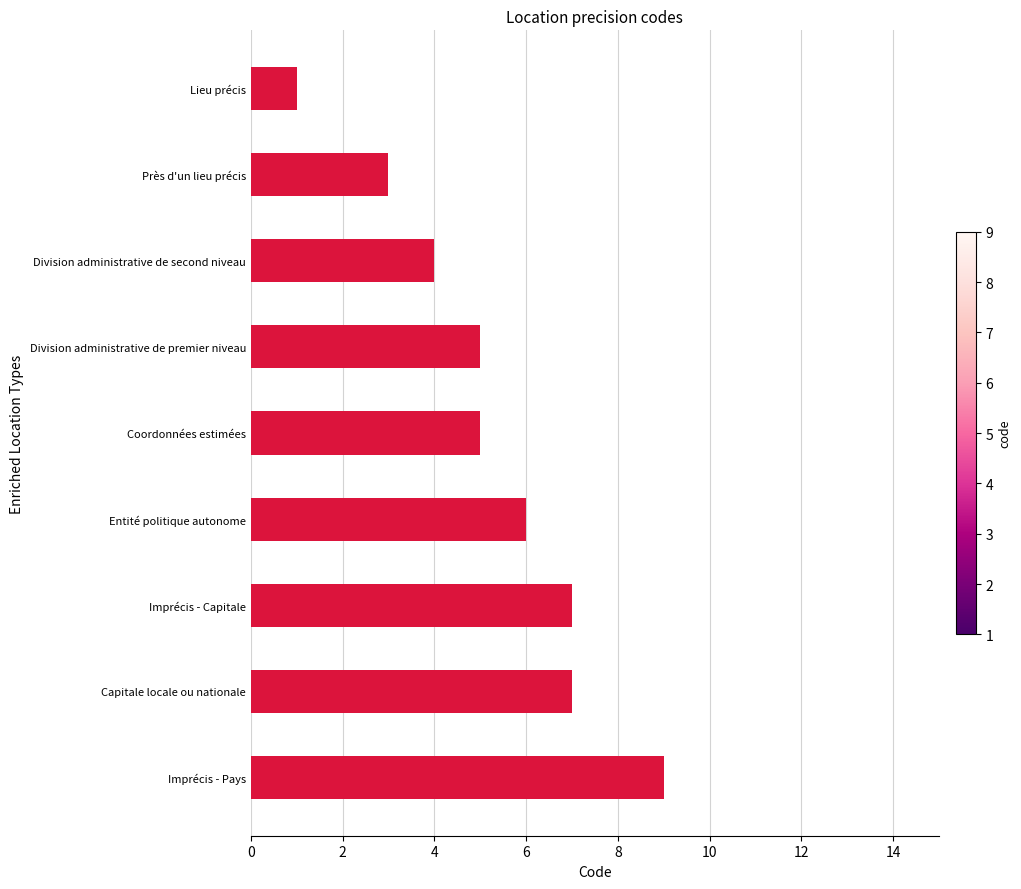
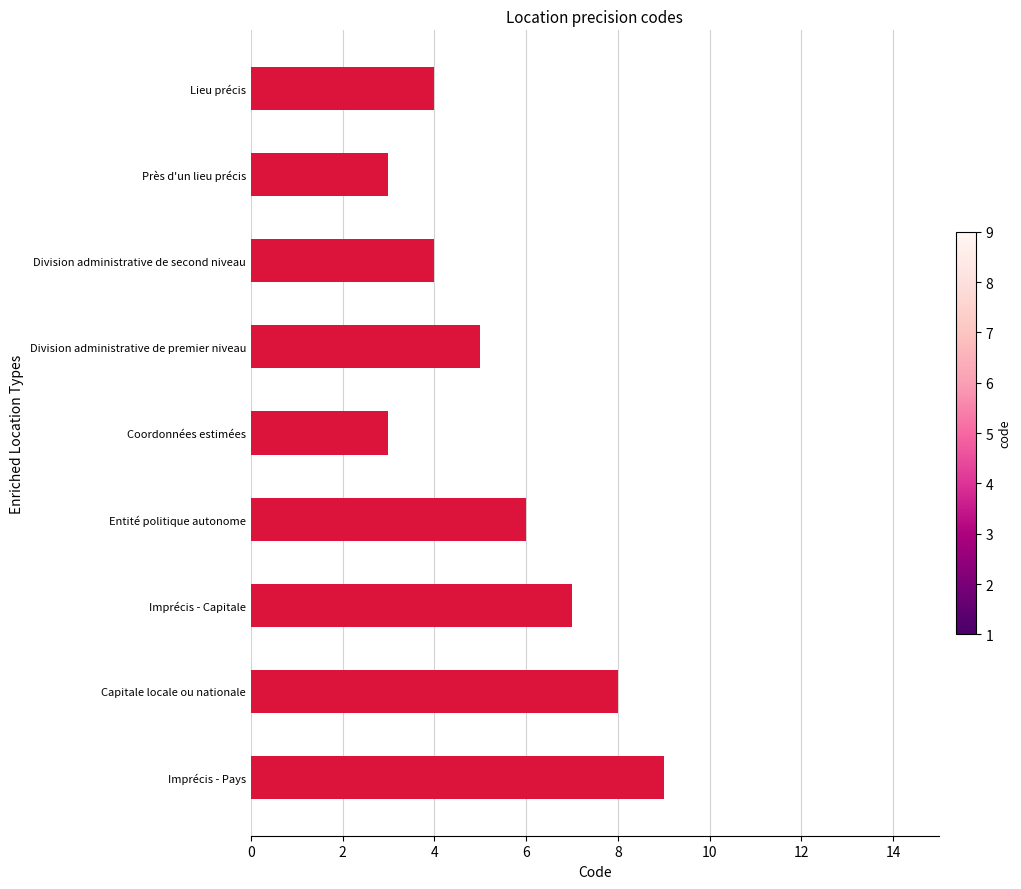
Lieu précis: 1 -> 4
Coordonnées estimées: 5 -> 3
Capitale locale ou nationale: 7 -> 8
